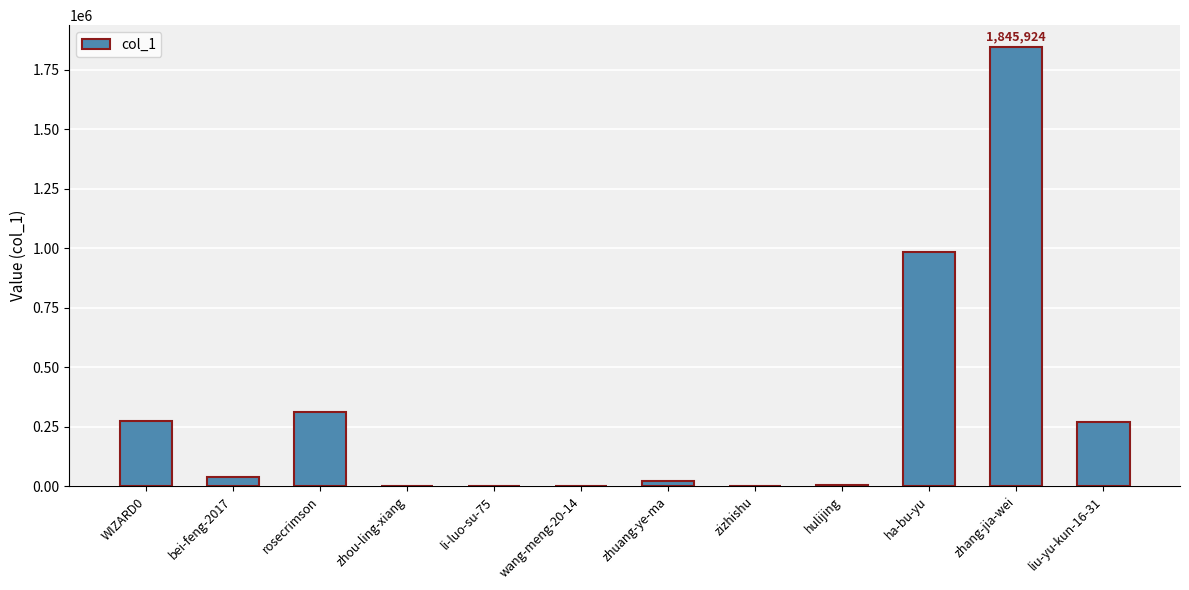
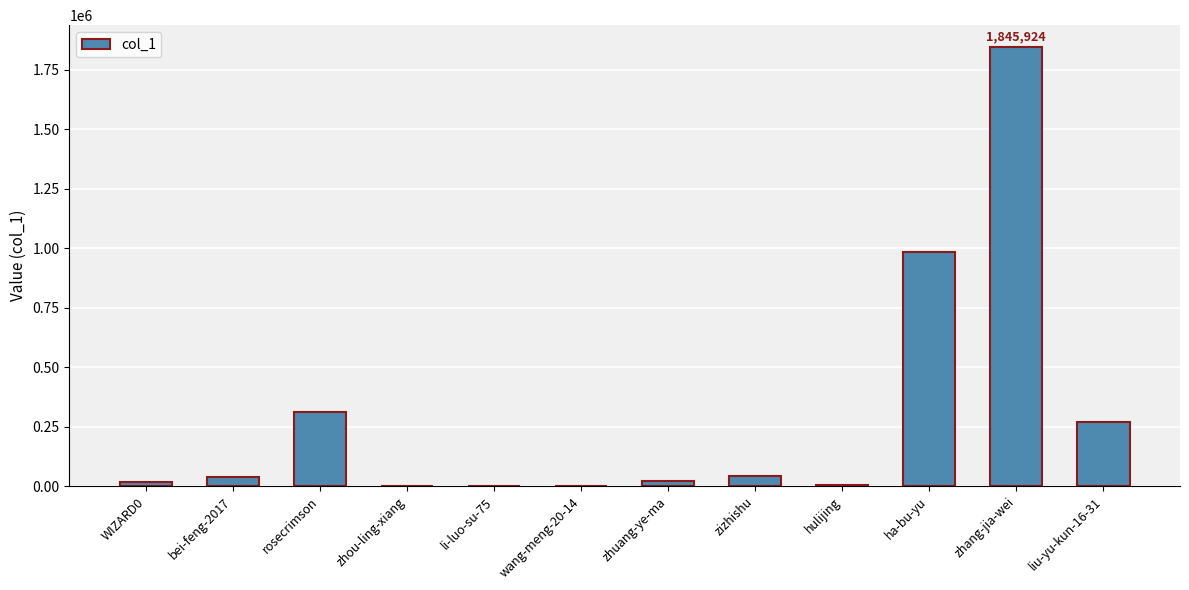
WIZARD0: 270000 -> 20000
zizhishu: 0 -> 40000
